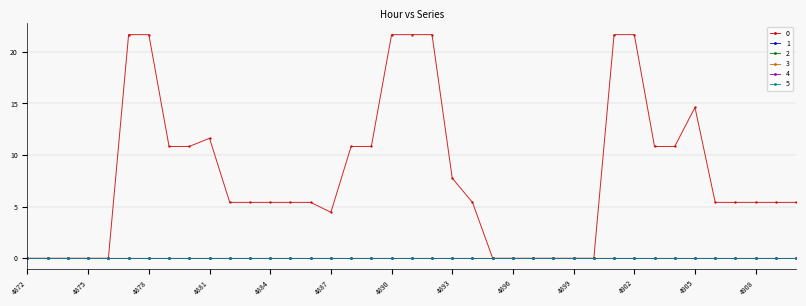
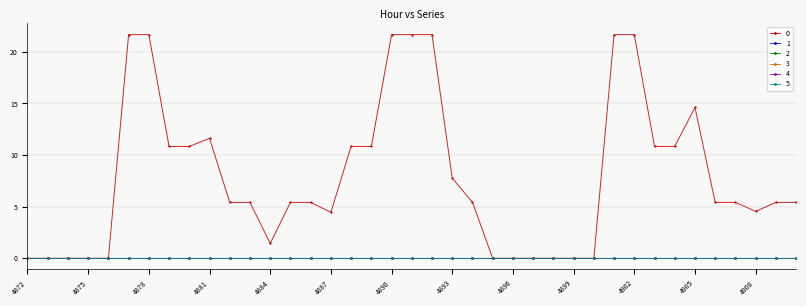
0, 4884: 5.4 -> 1.4
0, 4908: 5.4 -> 4.5
